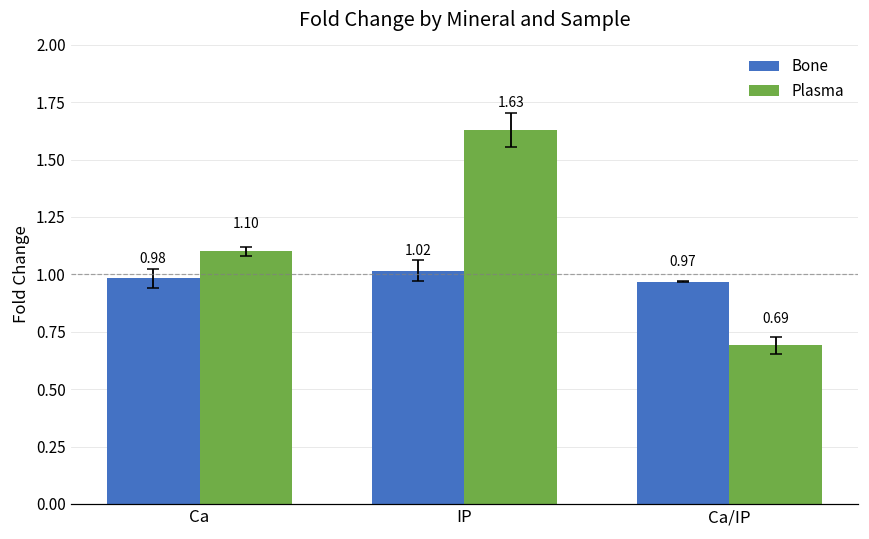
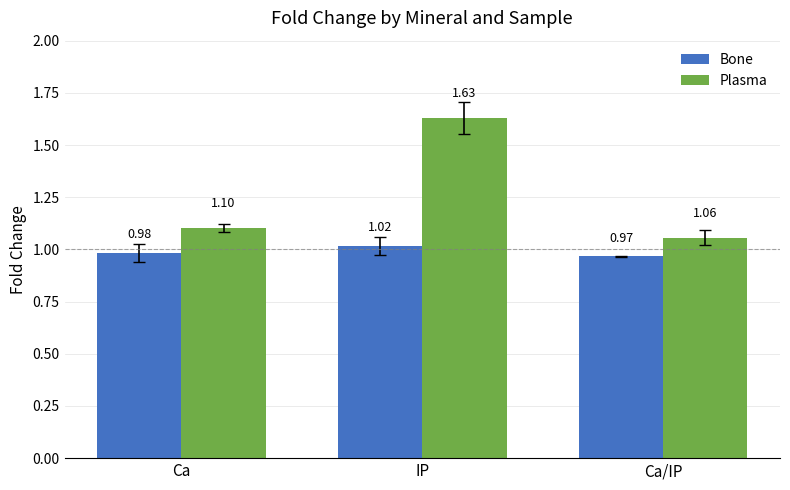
Plasma, Ca/IP: 0.69 -> 1.06
